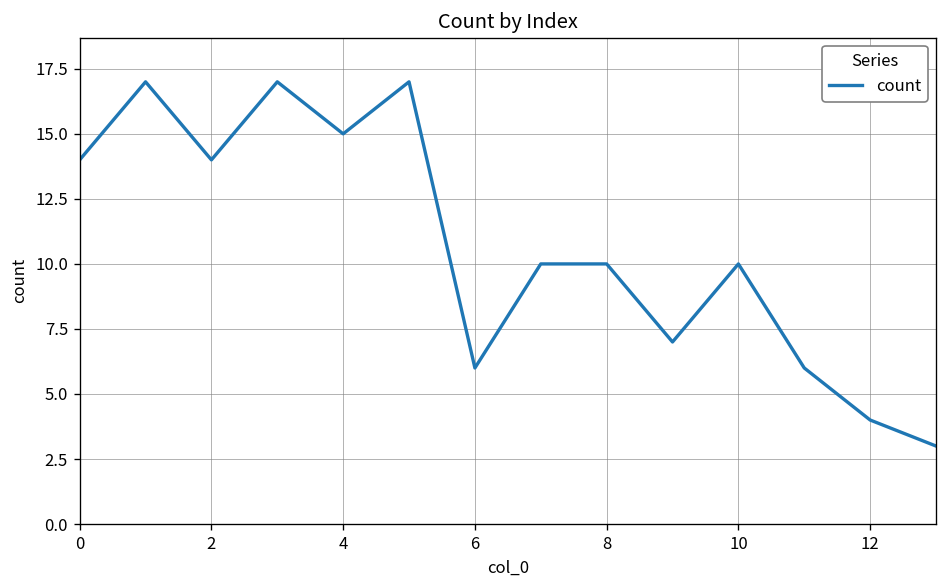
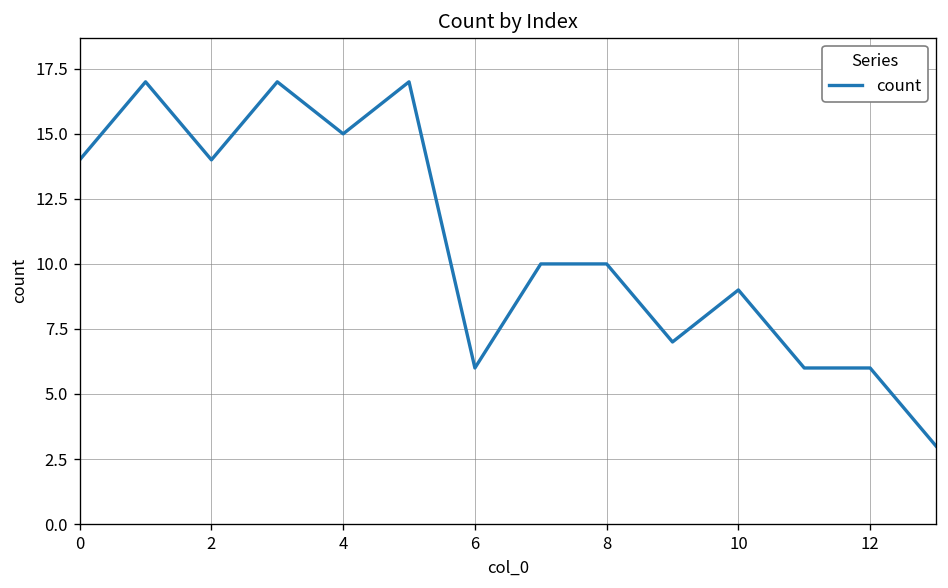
10: 10 -> 9
12: 4 -> 6
